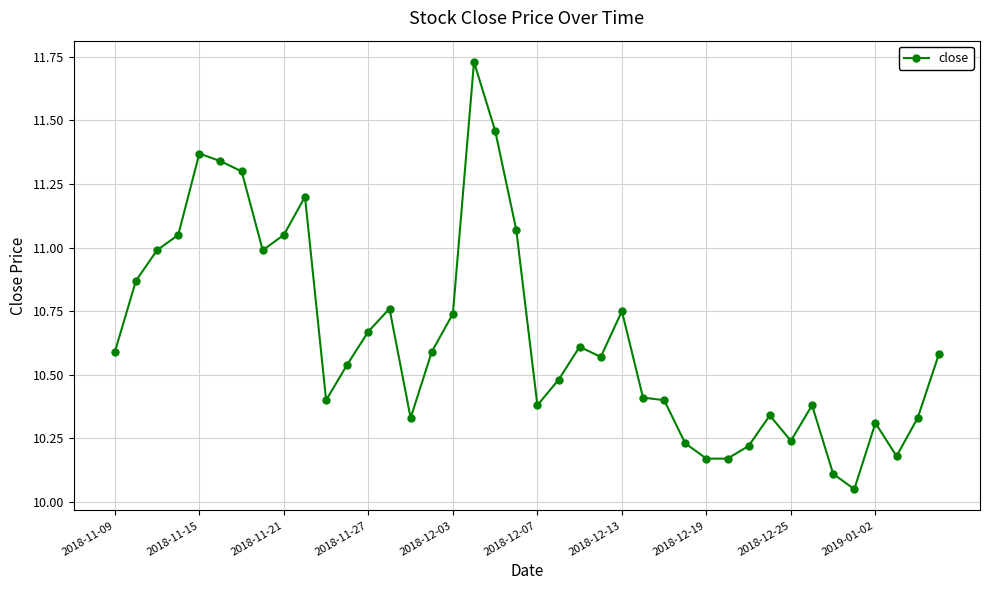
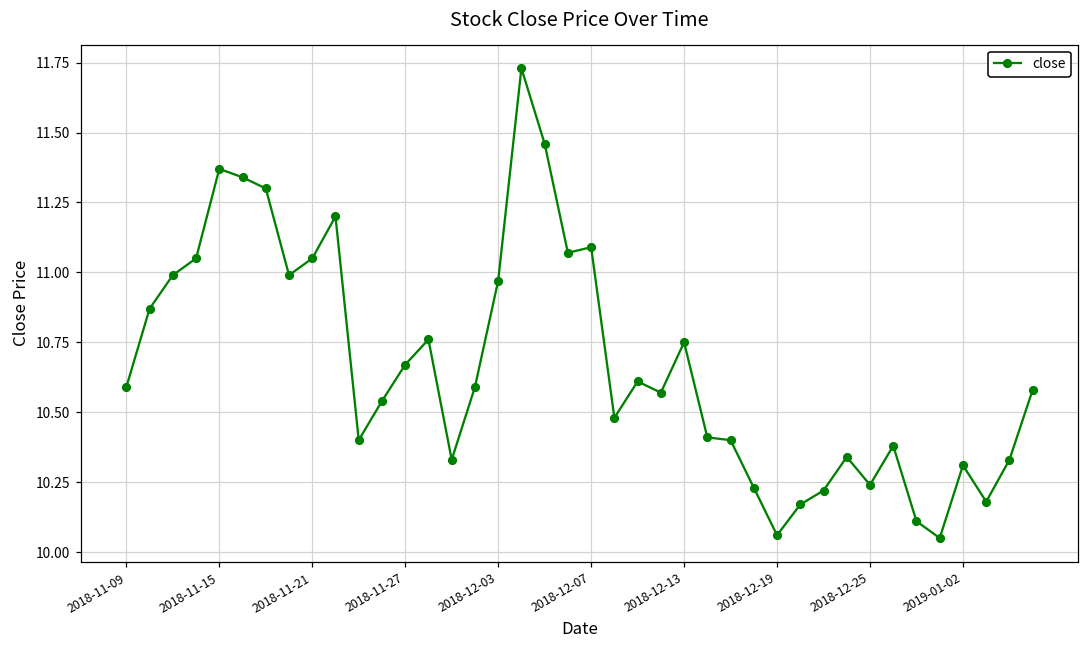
2018-12-03: 10.74 -> 10.97
2018-12-07: 10.38 -> 11.09
2018-12-19: 10.17 -> 10.06
